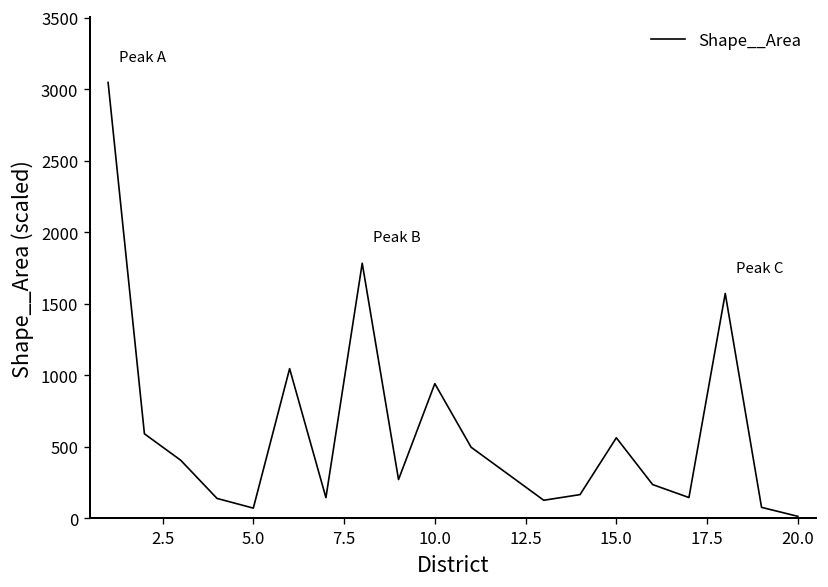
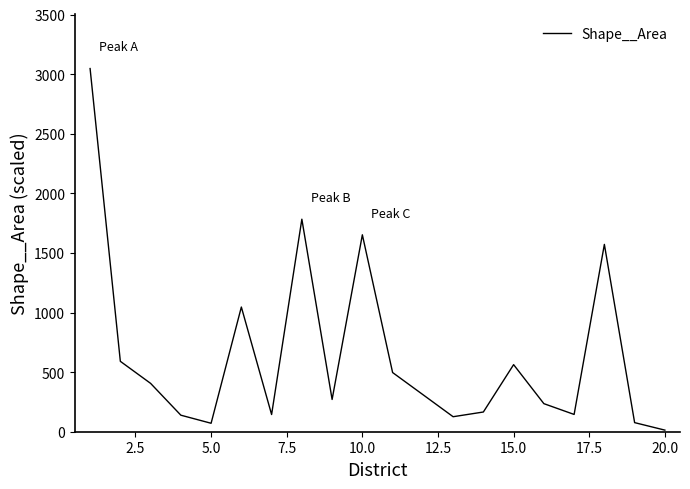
10.0: 940 -> 1650
